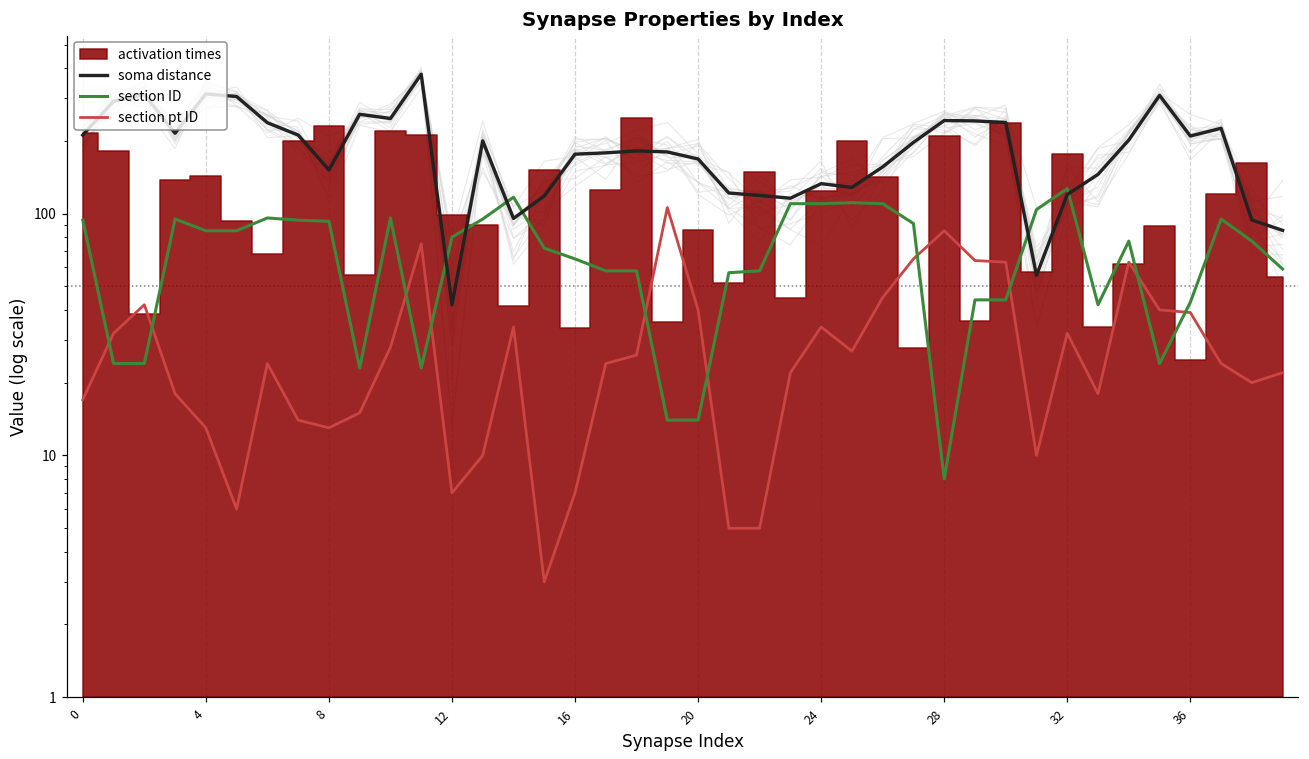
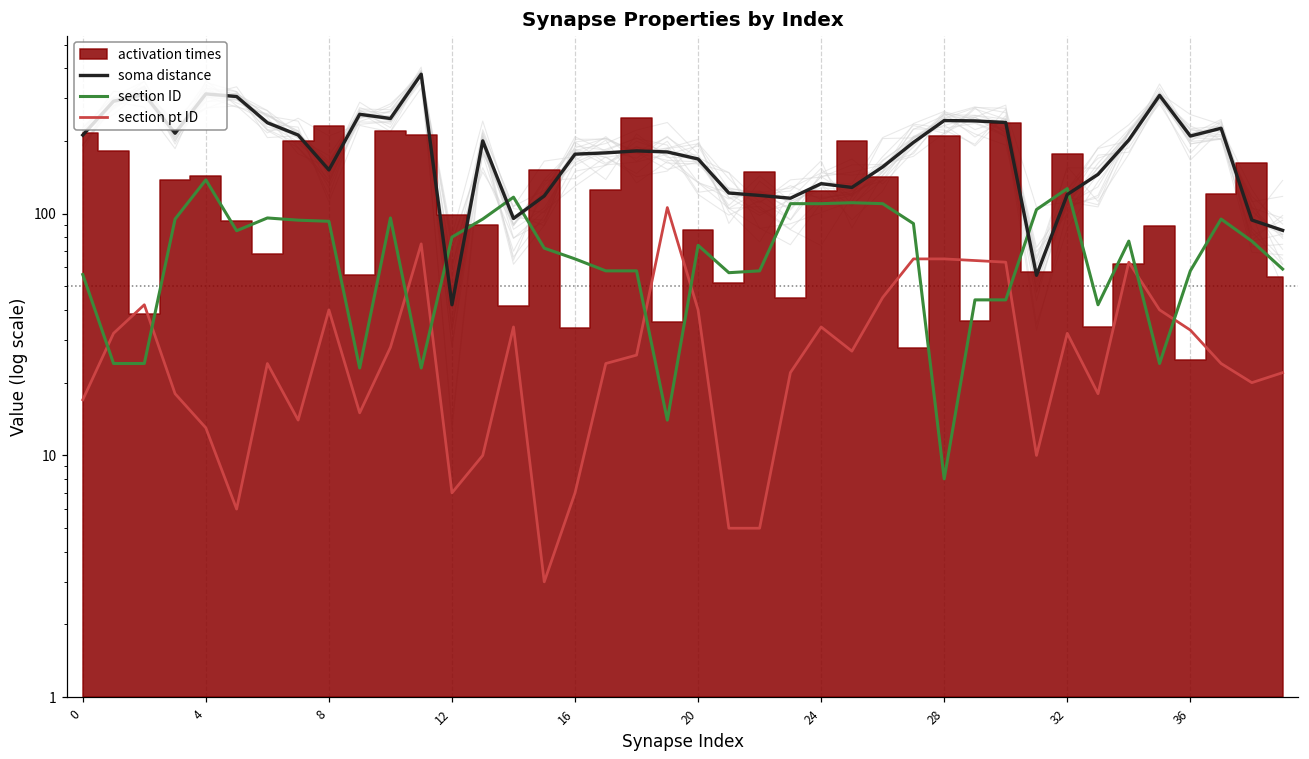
section ID, 0: 94 -> 56
section ID, 4: 85 -> 140
section pt ID, 8: 13 -> 40
section ID, 20: 14 -> 74
section pt ID, 28: 85 -> 65
section ID, 36: 43 -> 58
section pt ID, 36: 39 -> 33
